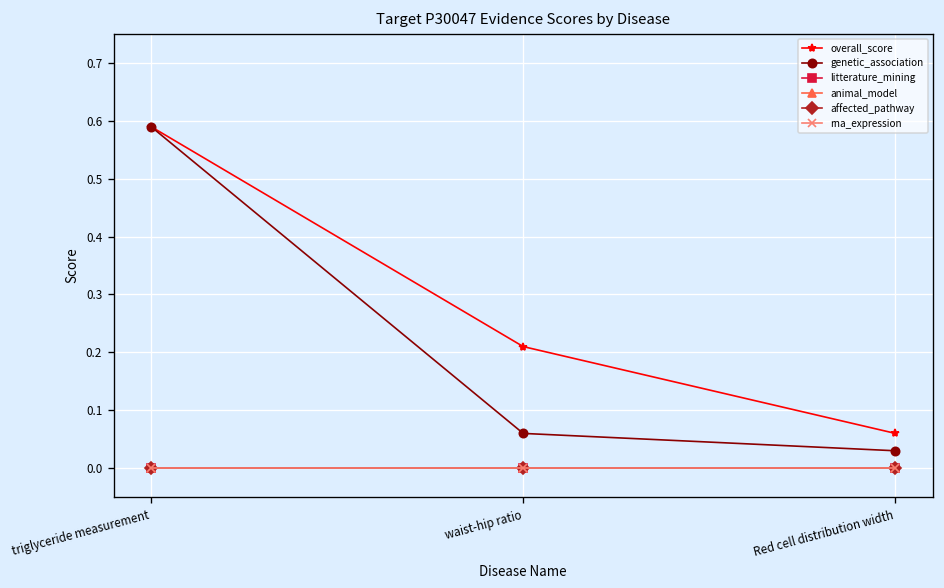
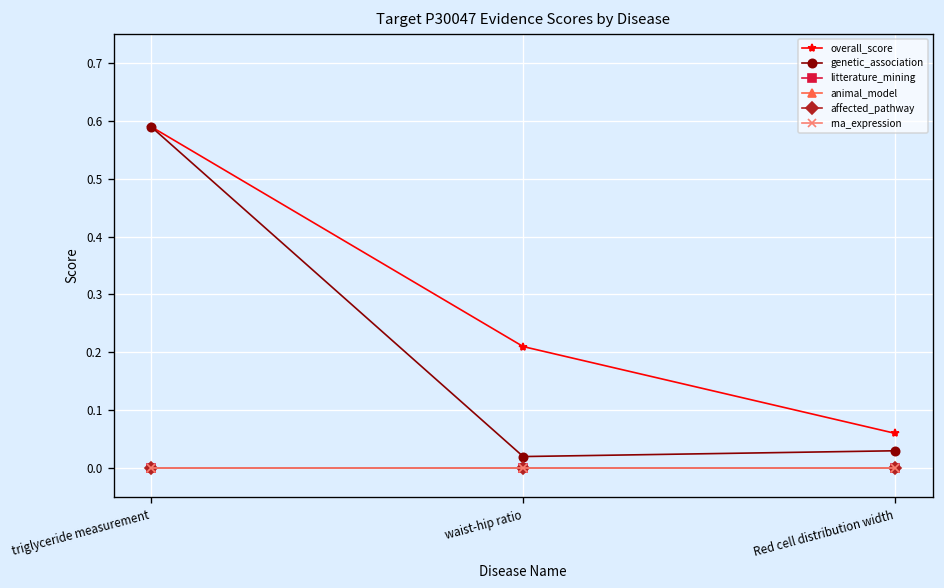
genetic_association, waist-hip ratio: 0.06 -> 0.02
